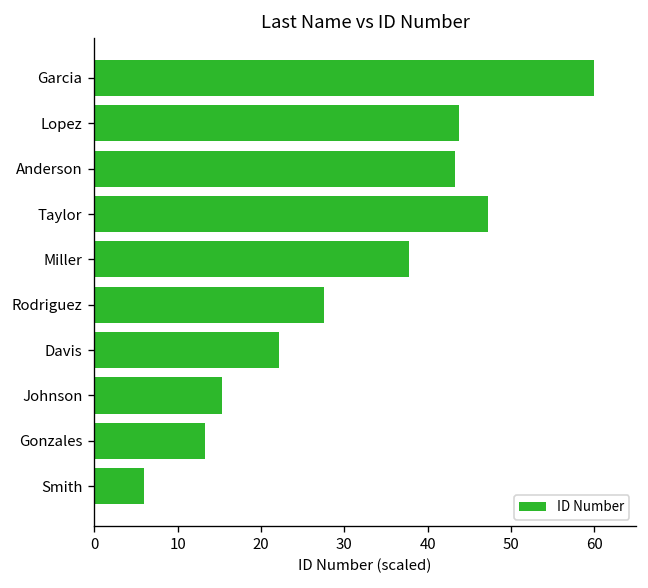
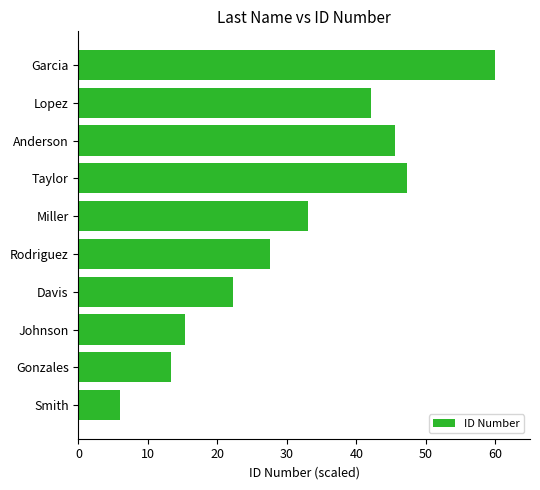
Lopez: 44 -> 42
Anderson: 43 -> 46
Miller: 38 -> 33
